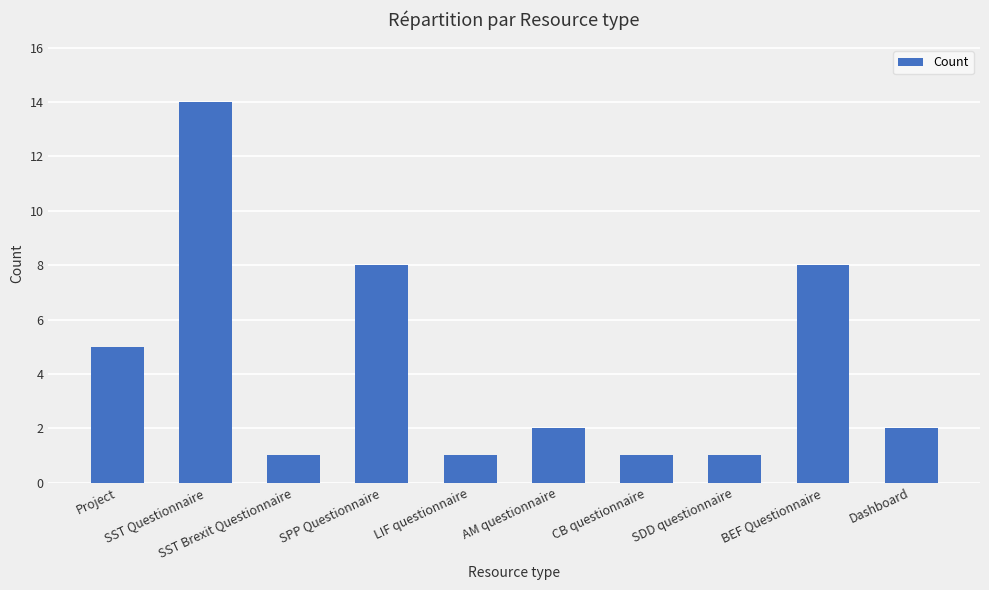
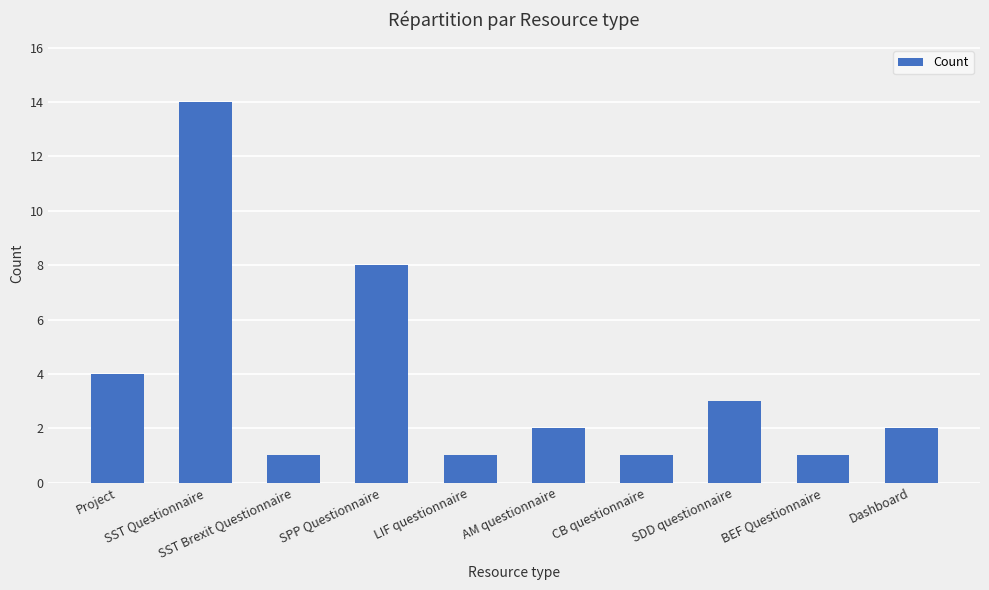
Project: 5 -> 4
SDD questionnaire: 1 -> 3
BEF Questionnaire: 8 -> 1
